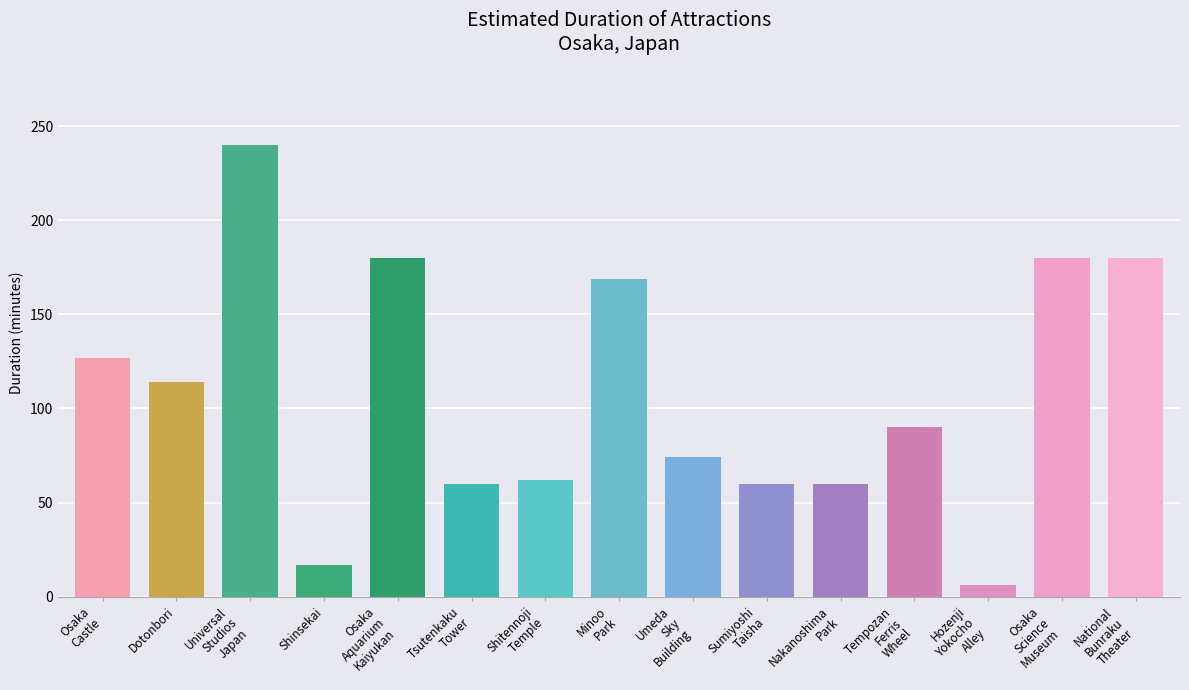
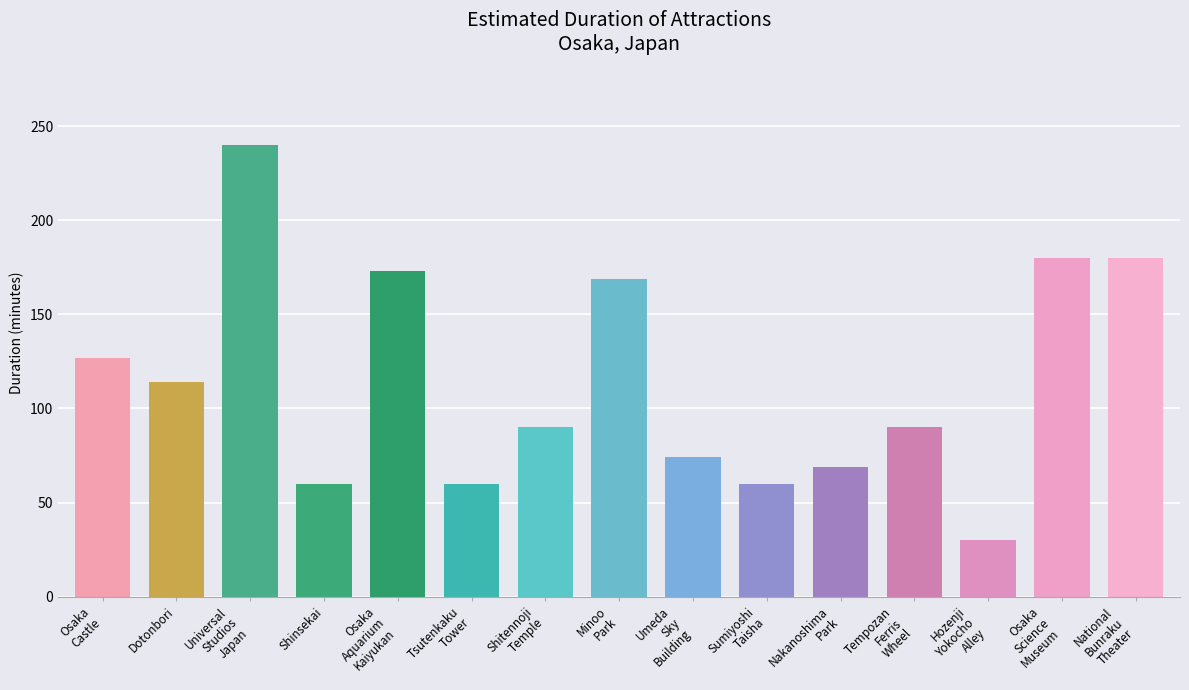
Shinsekai: 17 -> 60
Osaka Aquarium Kaiyukan: 180 -> 173
Shitennoji Temple: 62 -> 90
Nakanoshima Park: 60 -> 69
Hozenji Yokocho Alley: 6 -> 30
